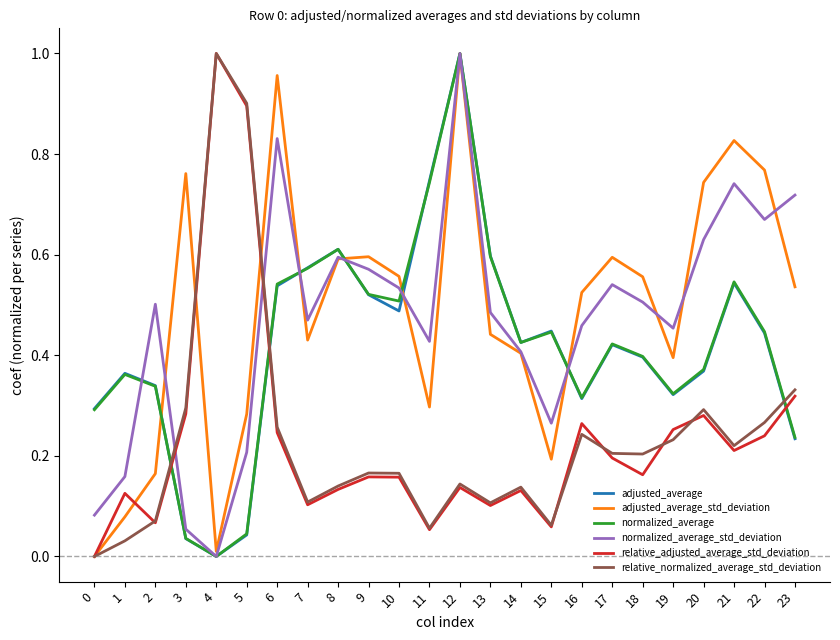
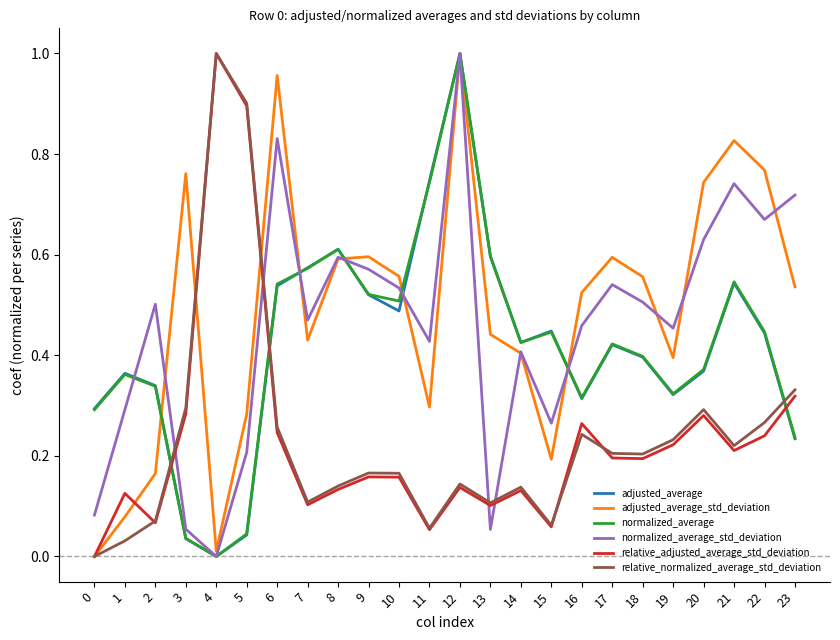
normalized_average_std_deviation, 1: 0.16 -> 0.29
normalized_average_std_deviation, 13: 0.49 -> 0.05
relative_adjusted_average_std_deviation, 18: 0.16 -> 0.19
relative_adjusted_average_std_deviation, 19: 0.25 -> 0.22
